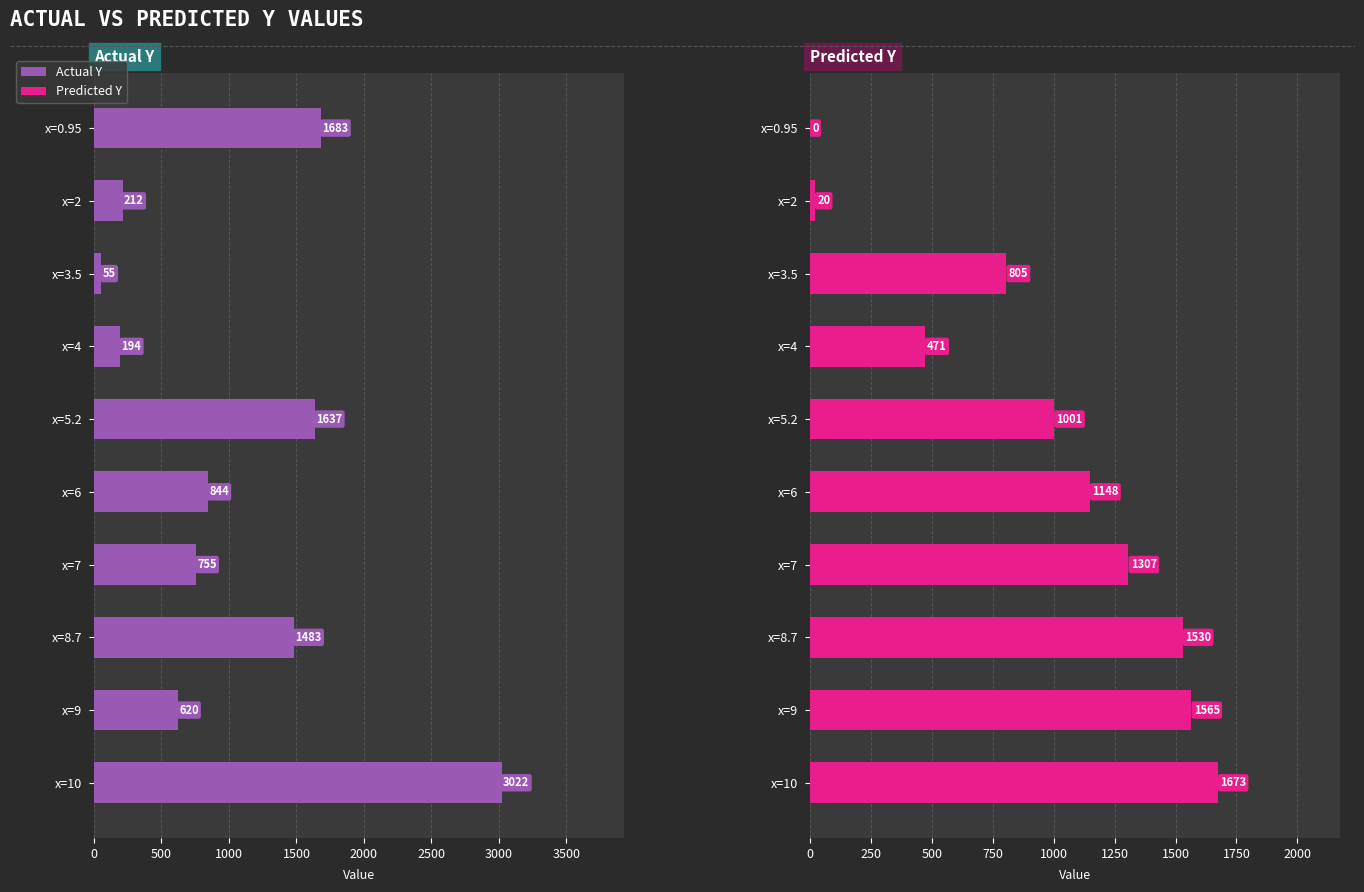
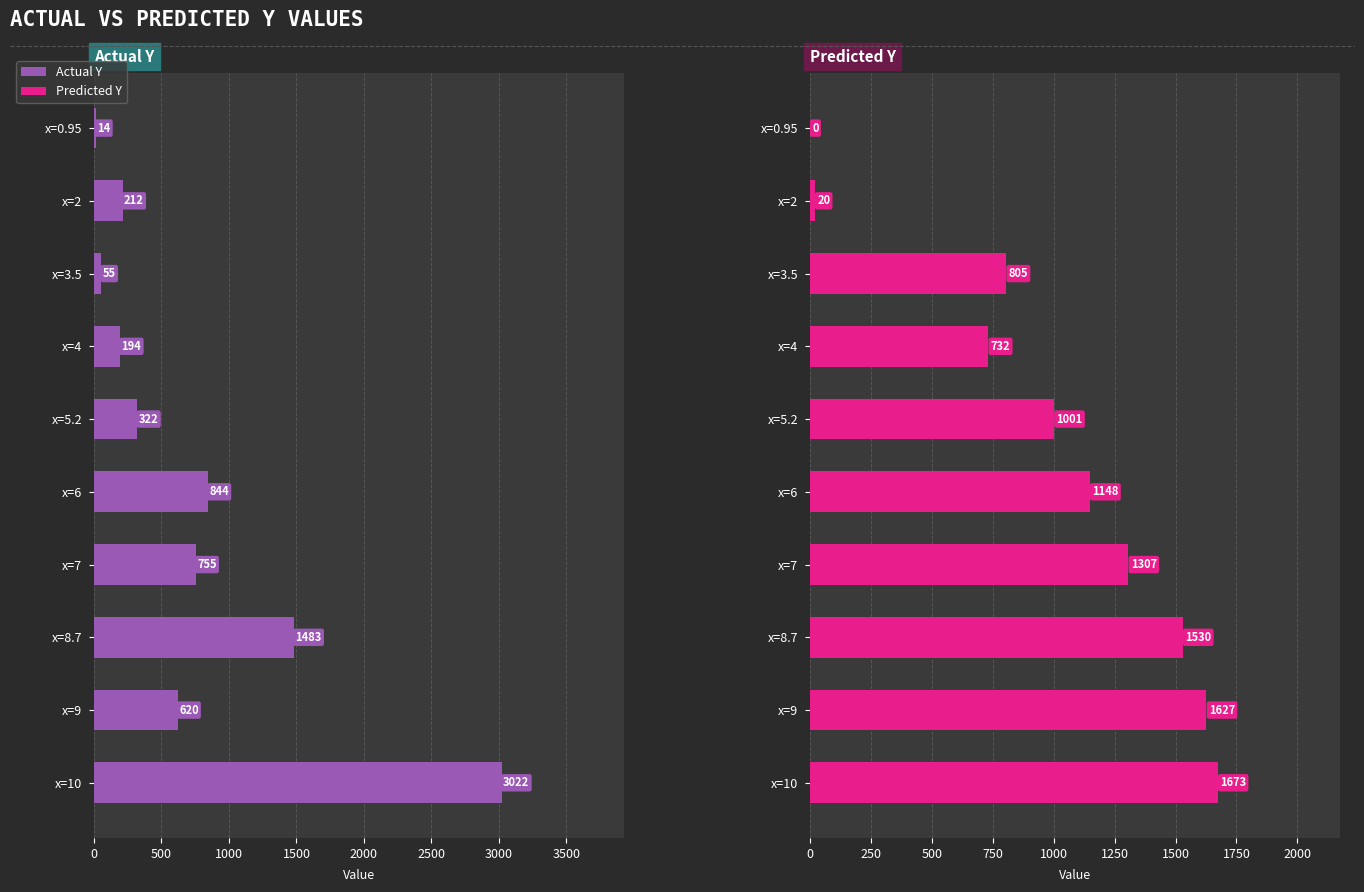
Actual Y, x=0.95: 1683 -> 14
Actual Y, x=5.2: 1637 -> 322
Predicted Y, x=4: 471 -> 732
Predicted Y, x=9: 1565 -> 1627
